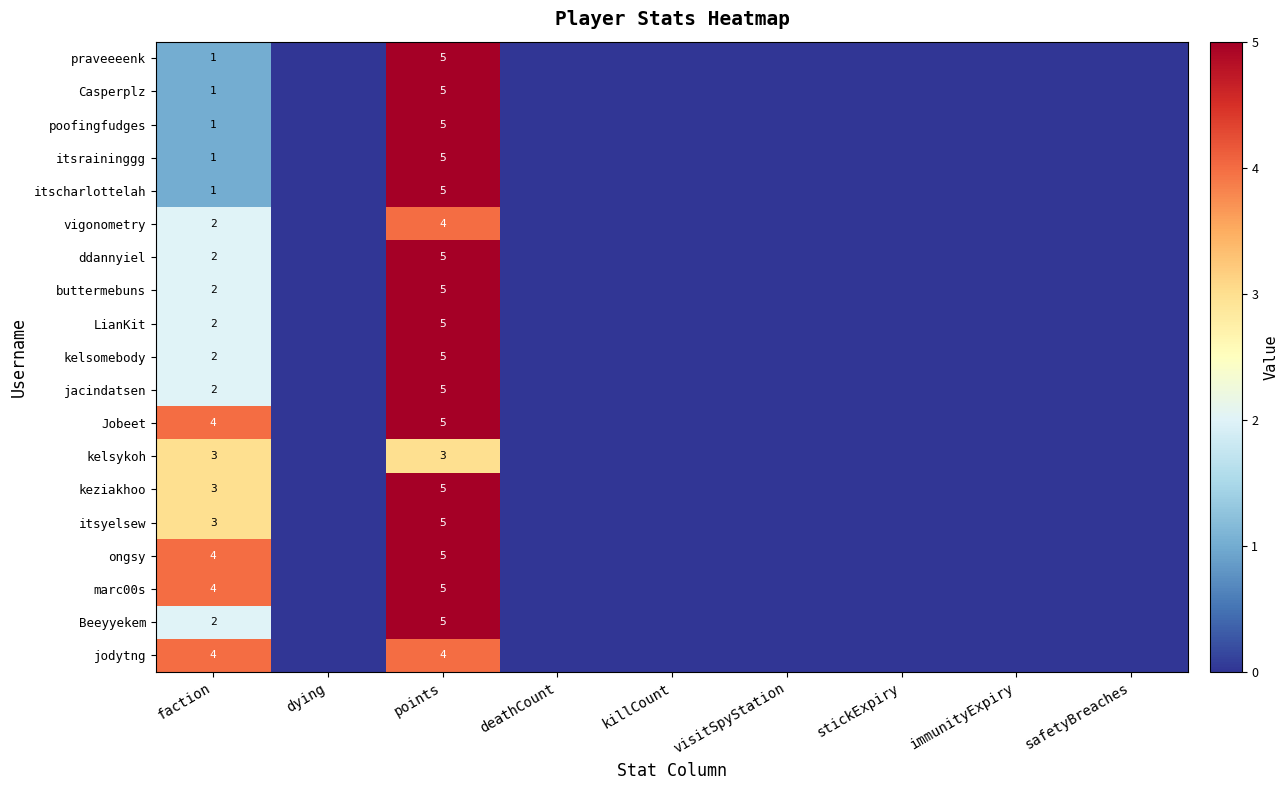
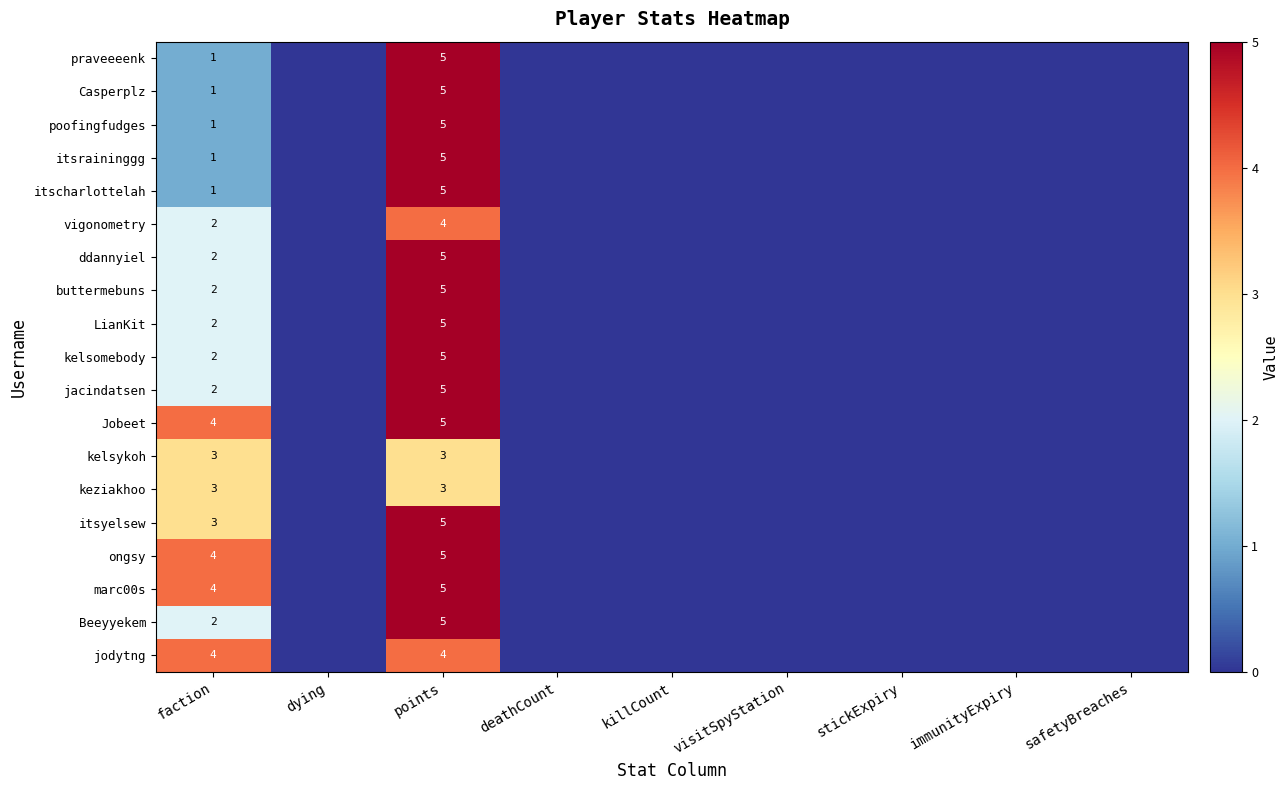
keziakhoo, points: 5 -> 3
